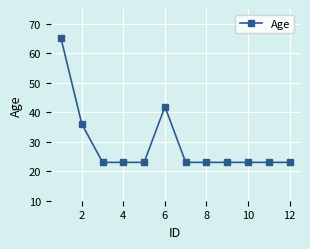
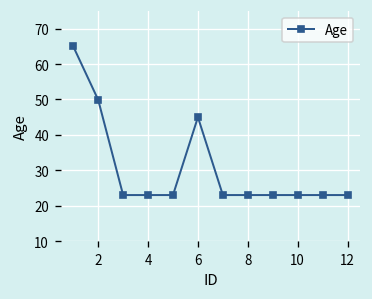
2: 36 -> 50
6: 42 -> 45
